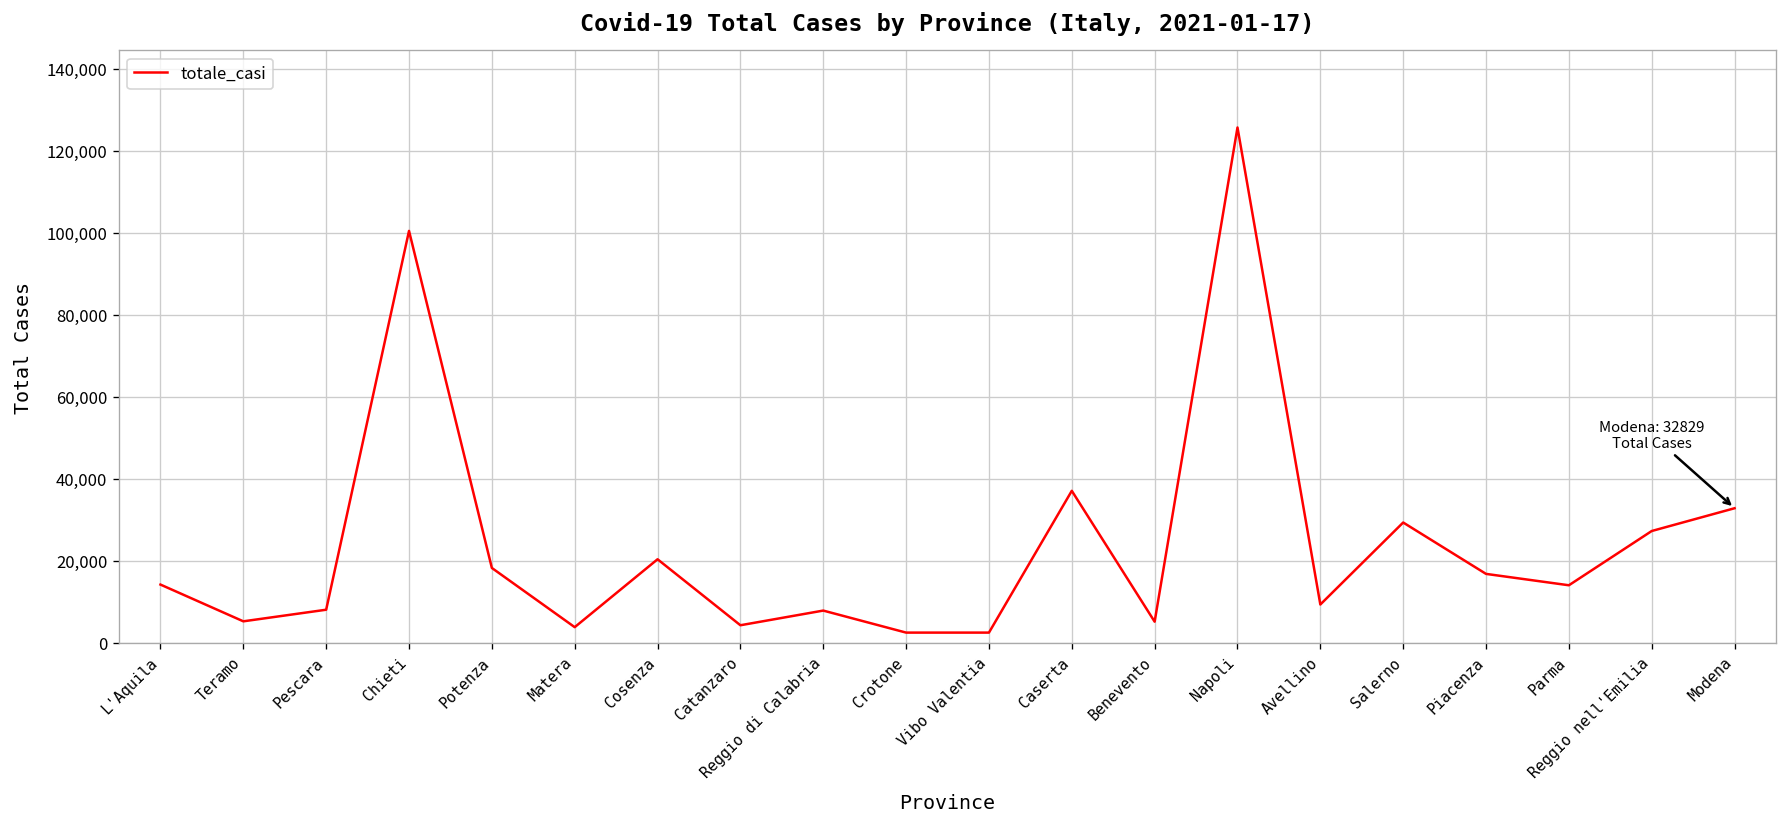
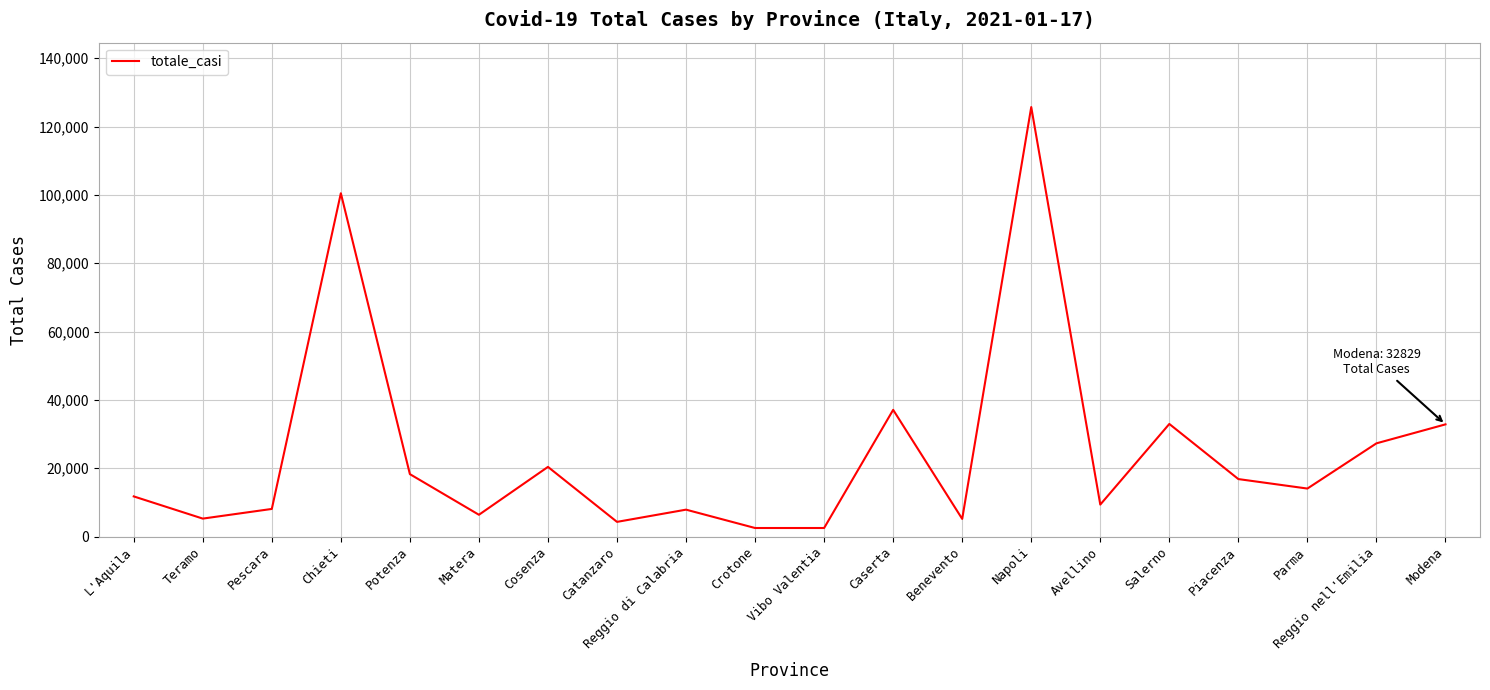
L'Aquila: 14,000 -> 12,000
Matera: 4,000 -> 6,000
Salerno: 29,000 -> 33,000
